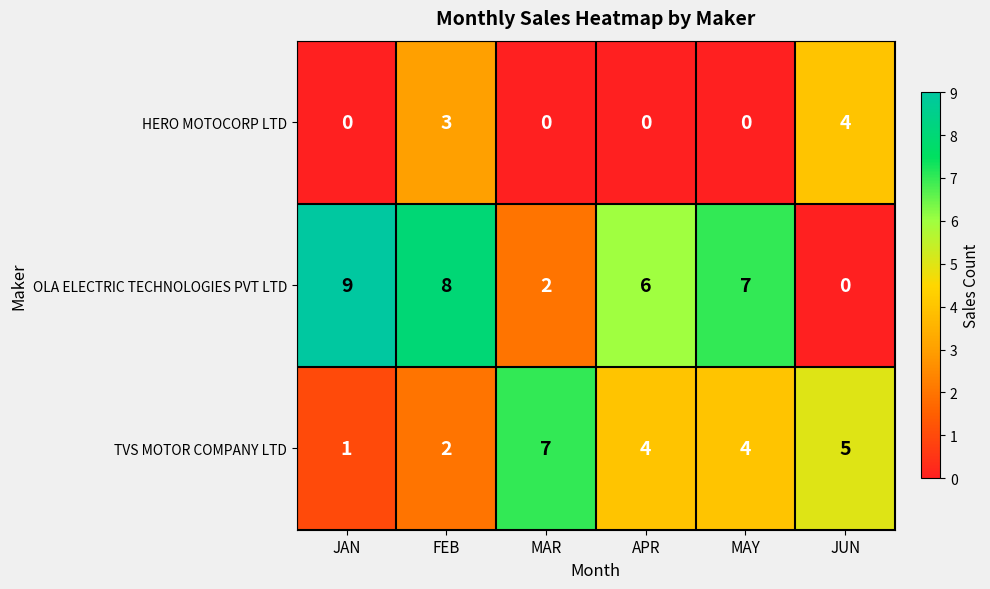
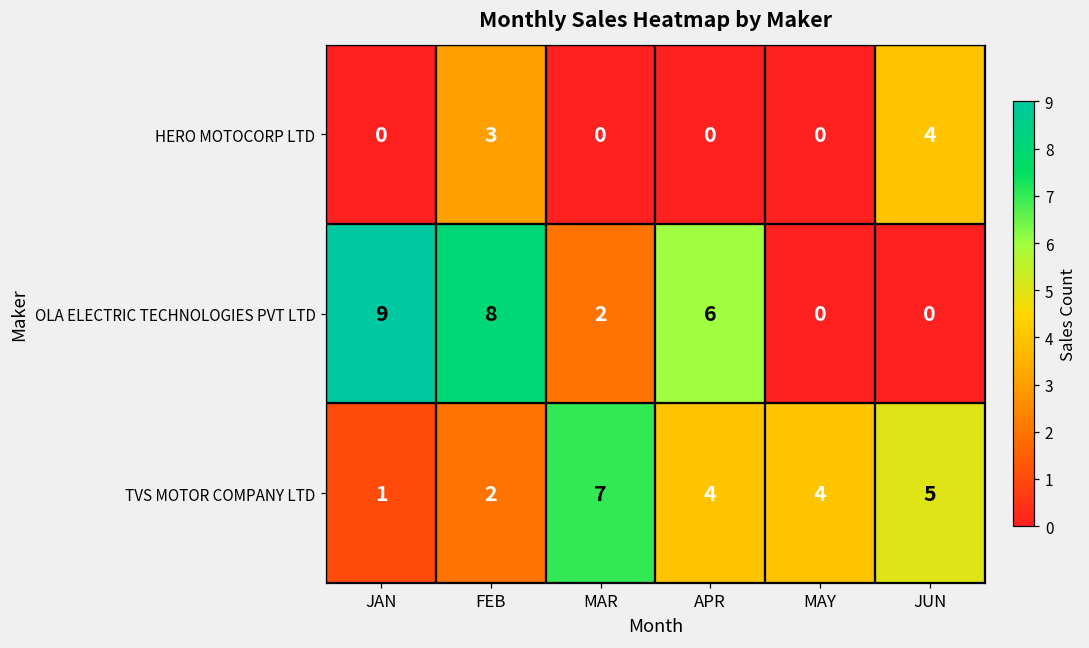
OLA ELECTRIC TECHNOLOGIES PVT LTD, MAY: 7 -> 0
